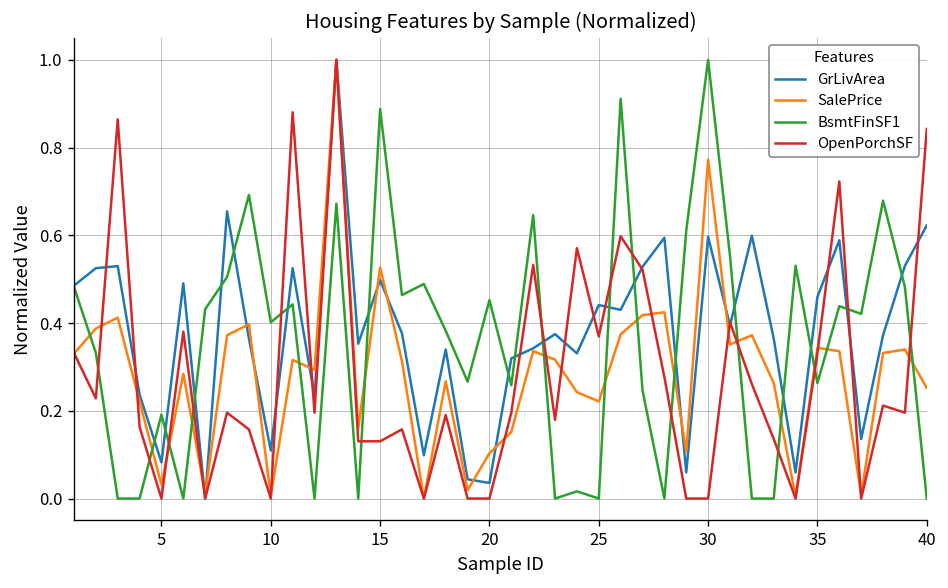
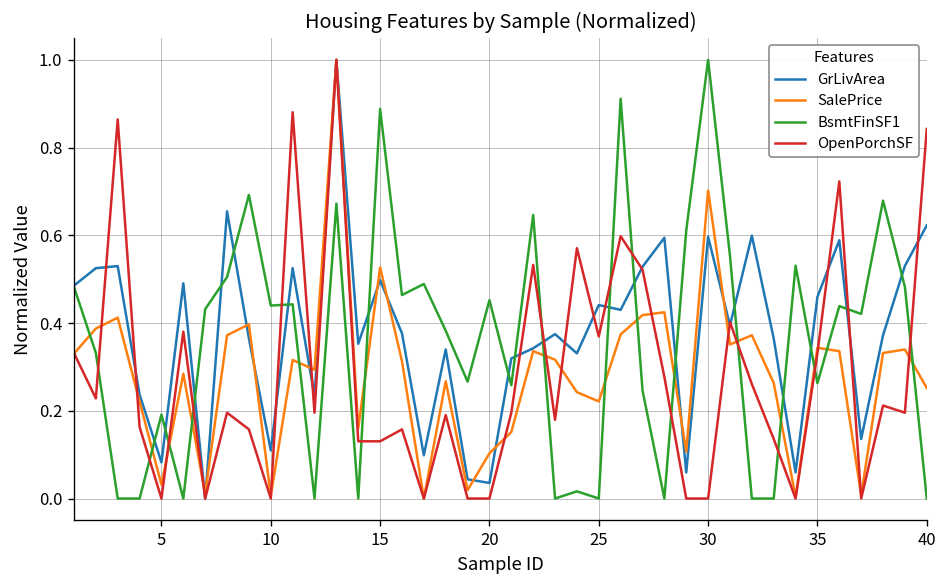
BsmtFinSF1, 10: 0.40 -> 0.44
SalePrice, 30: 0.77 -> 0.70
